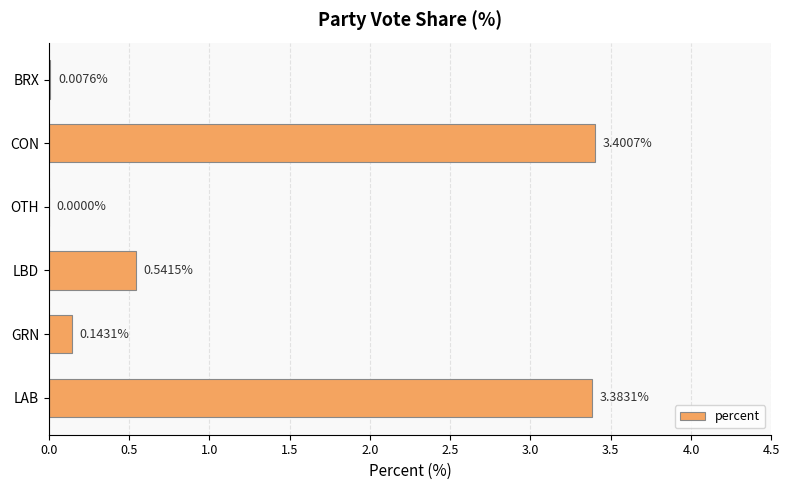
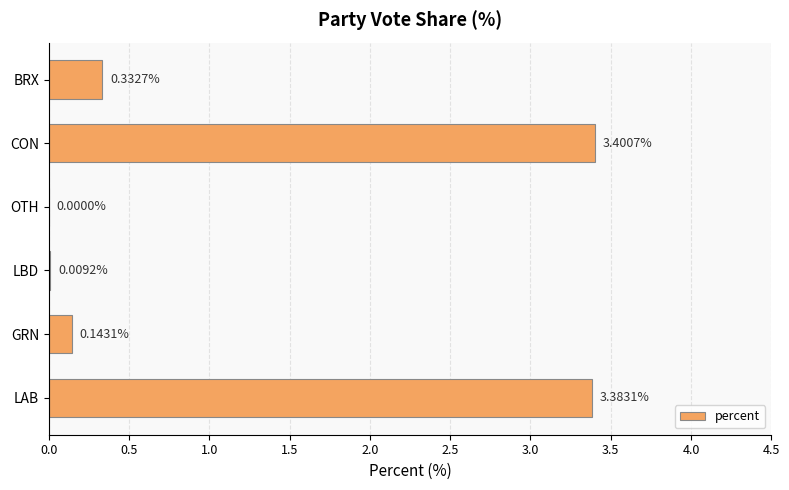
BRX: 0.0076% -> 0.3327%
LBD: 0.5415% -> 0.0092%
